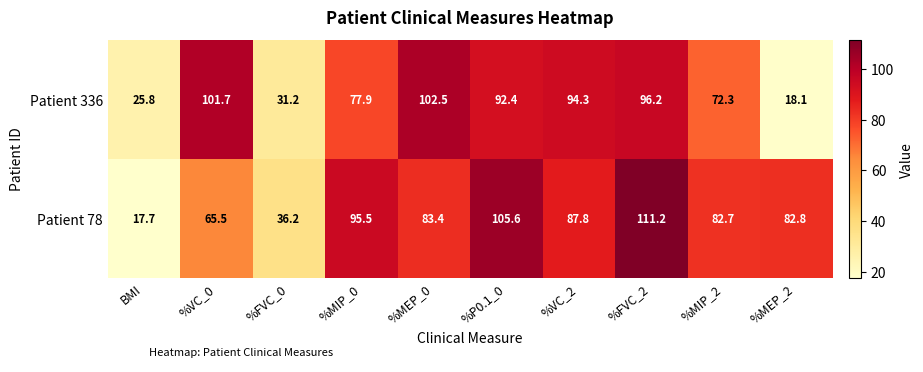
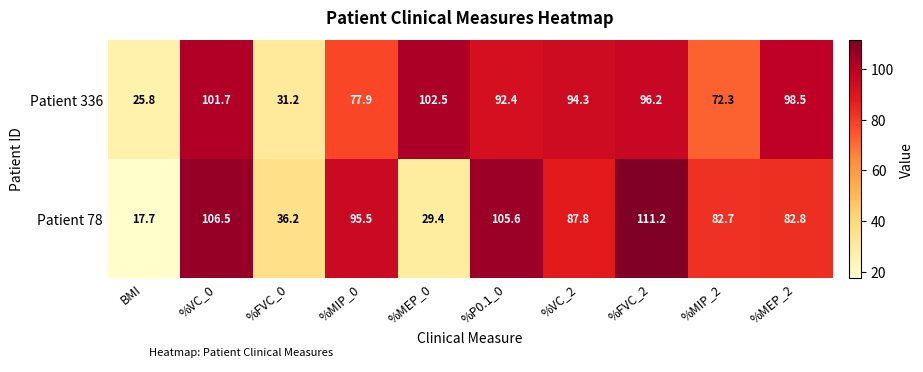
Patient 336, %MEP_2: 18.1 -> 98.5
Patient 78, %VC_0: 65.5 -> 106.5
Patient 78, %MEP_0: 83.4 -> 29.4
